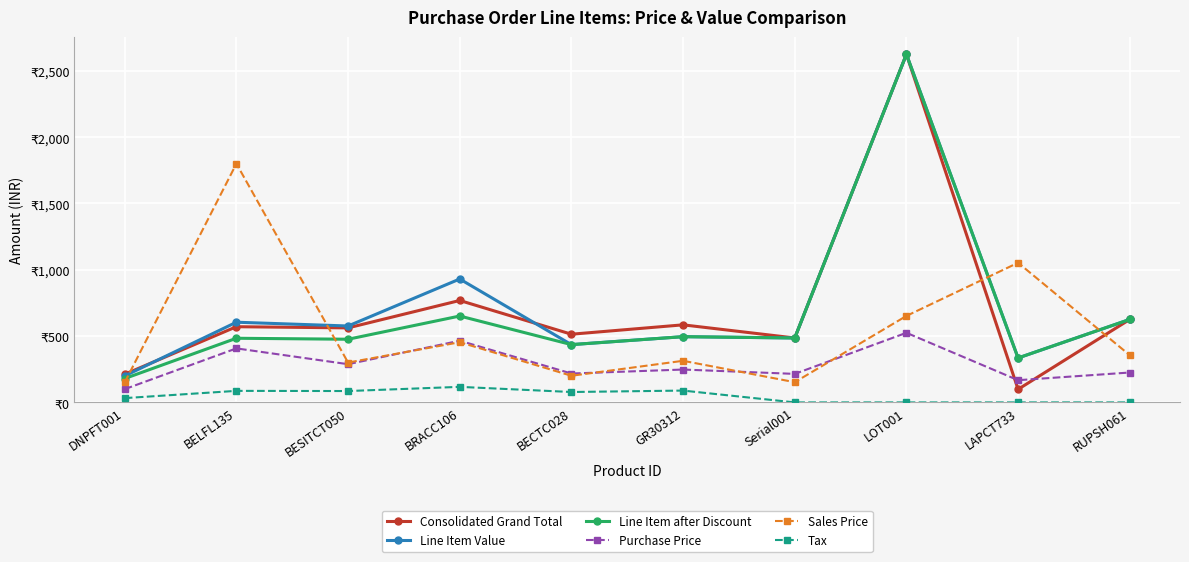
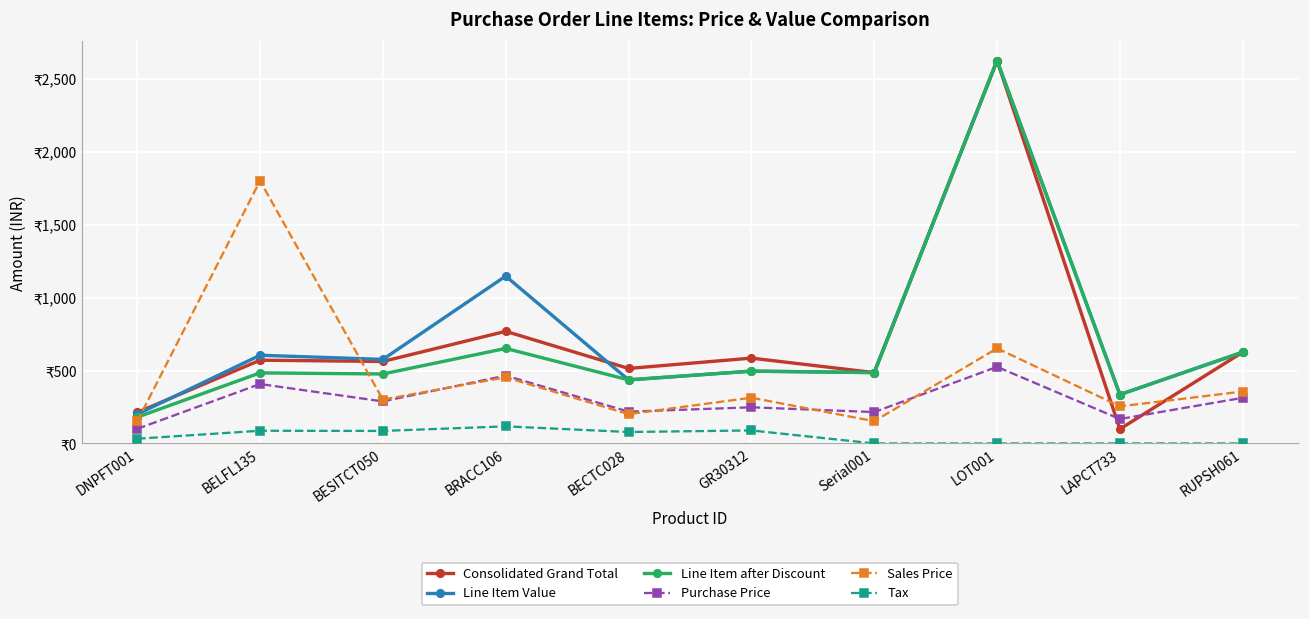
Line Item Value, BRACC106: ₹930 -> ₹1,150
Sales Price, LAPCT733: ₹1,050 -> ₹250
Purchase Price, RUPSH061: ₹230 -> ₹310
